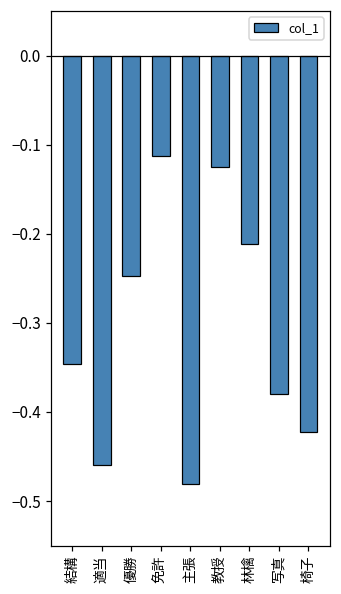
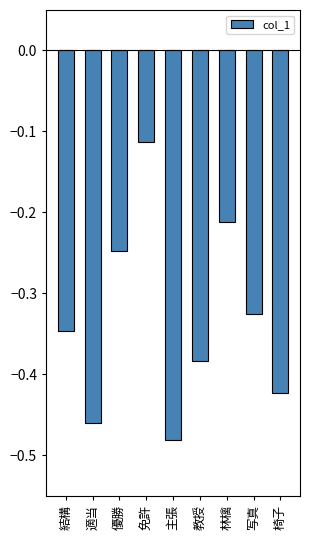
教授: -0.12 -> -0.38
写真: -0.38 -> -0.32
